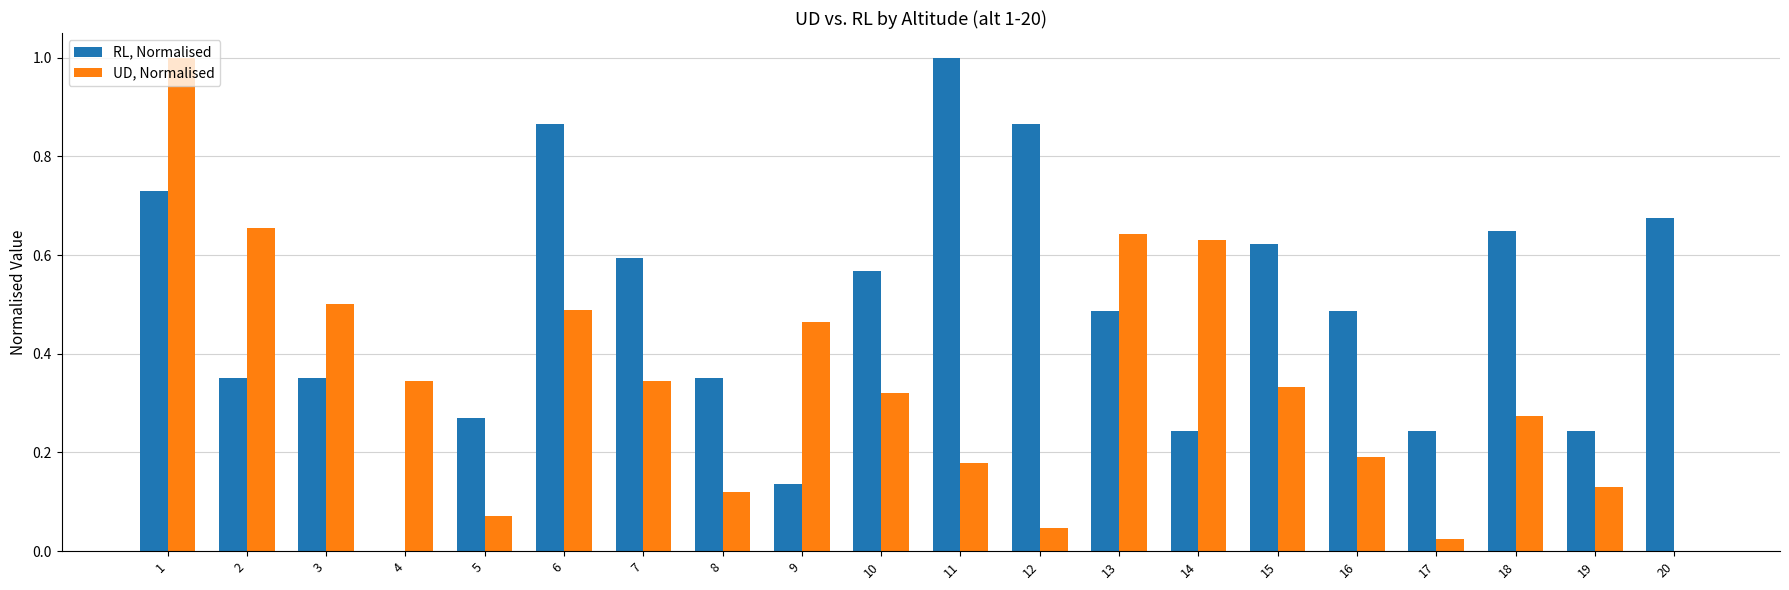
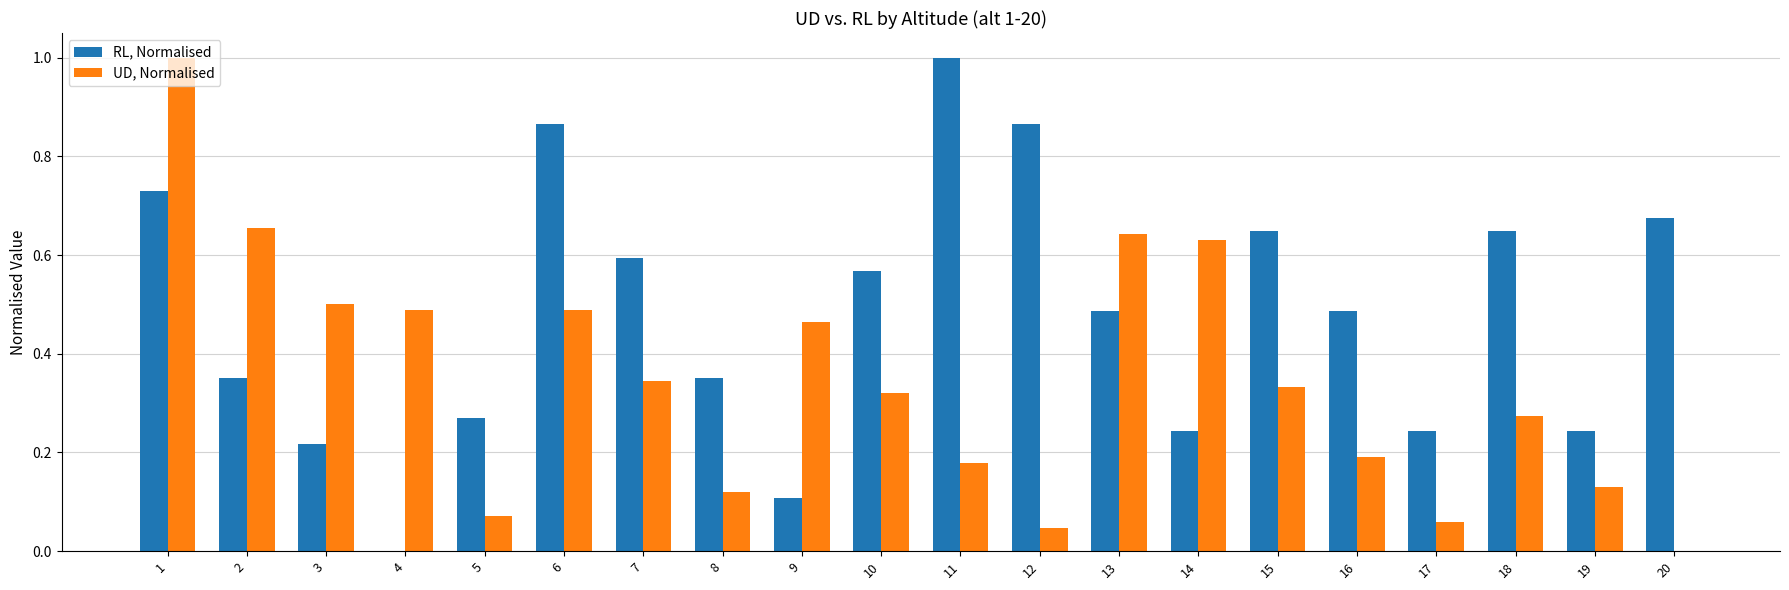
RL, Normalised, 3: 0.35 -> 0.22
UD, Normalised, 4: 0.35 -> 0.49
RL, Normalised, 9: 0.14 -> 0.11
RL, Normalised, 15: 0.62 -> 0.65
UD, Normalised, 17: 0.02 -> 0.06
